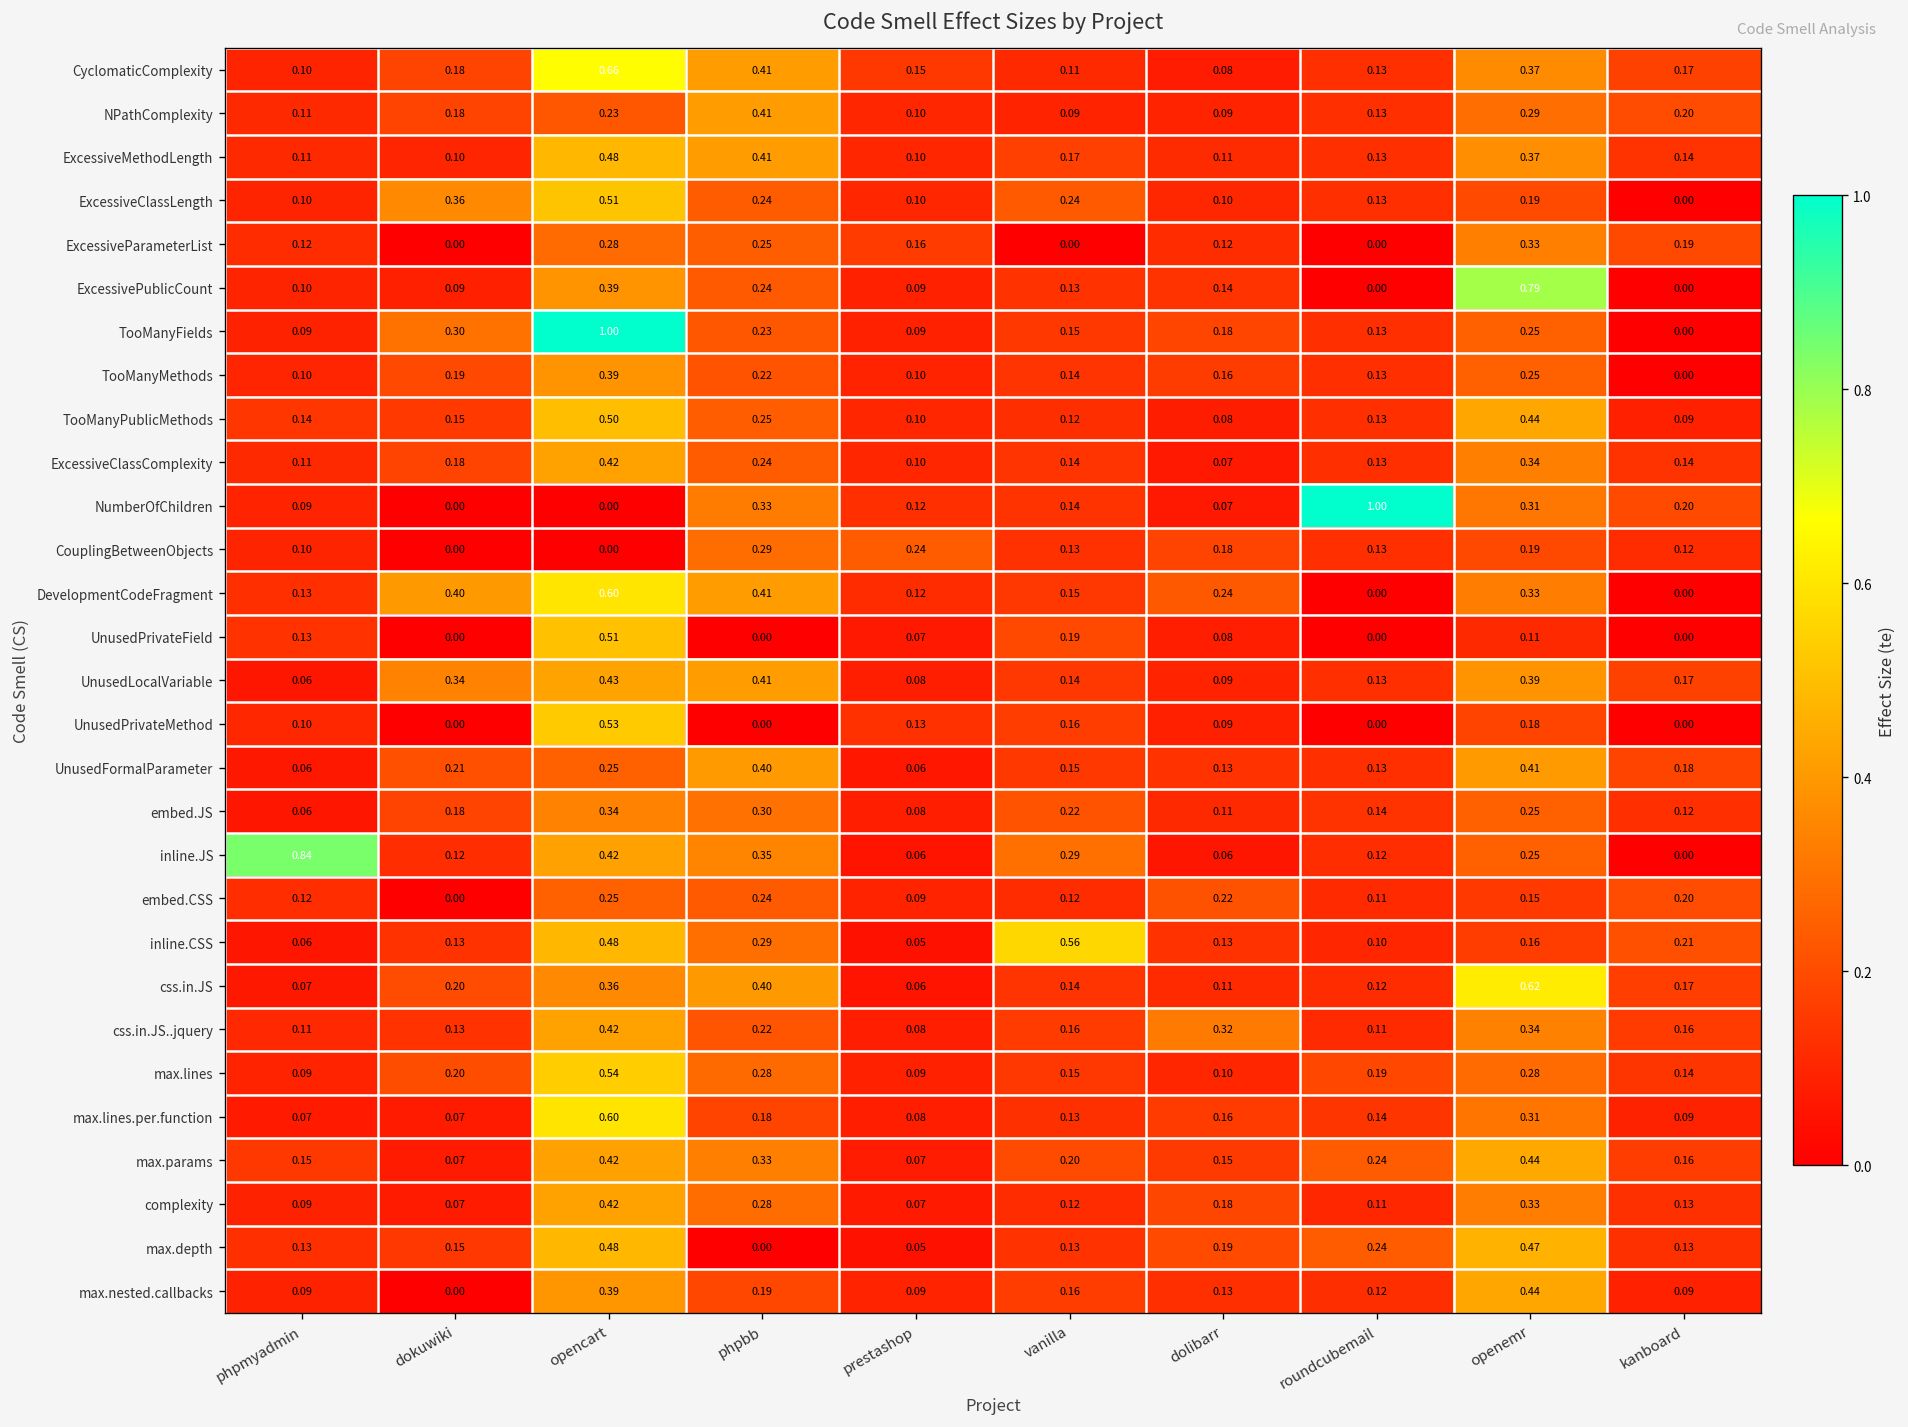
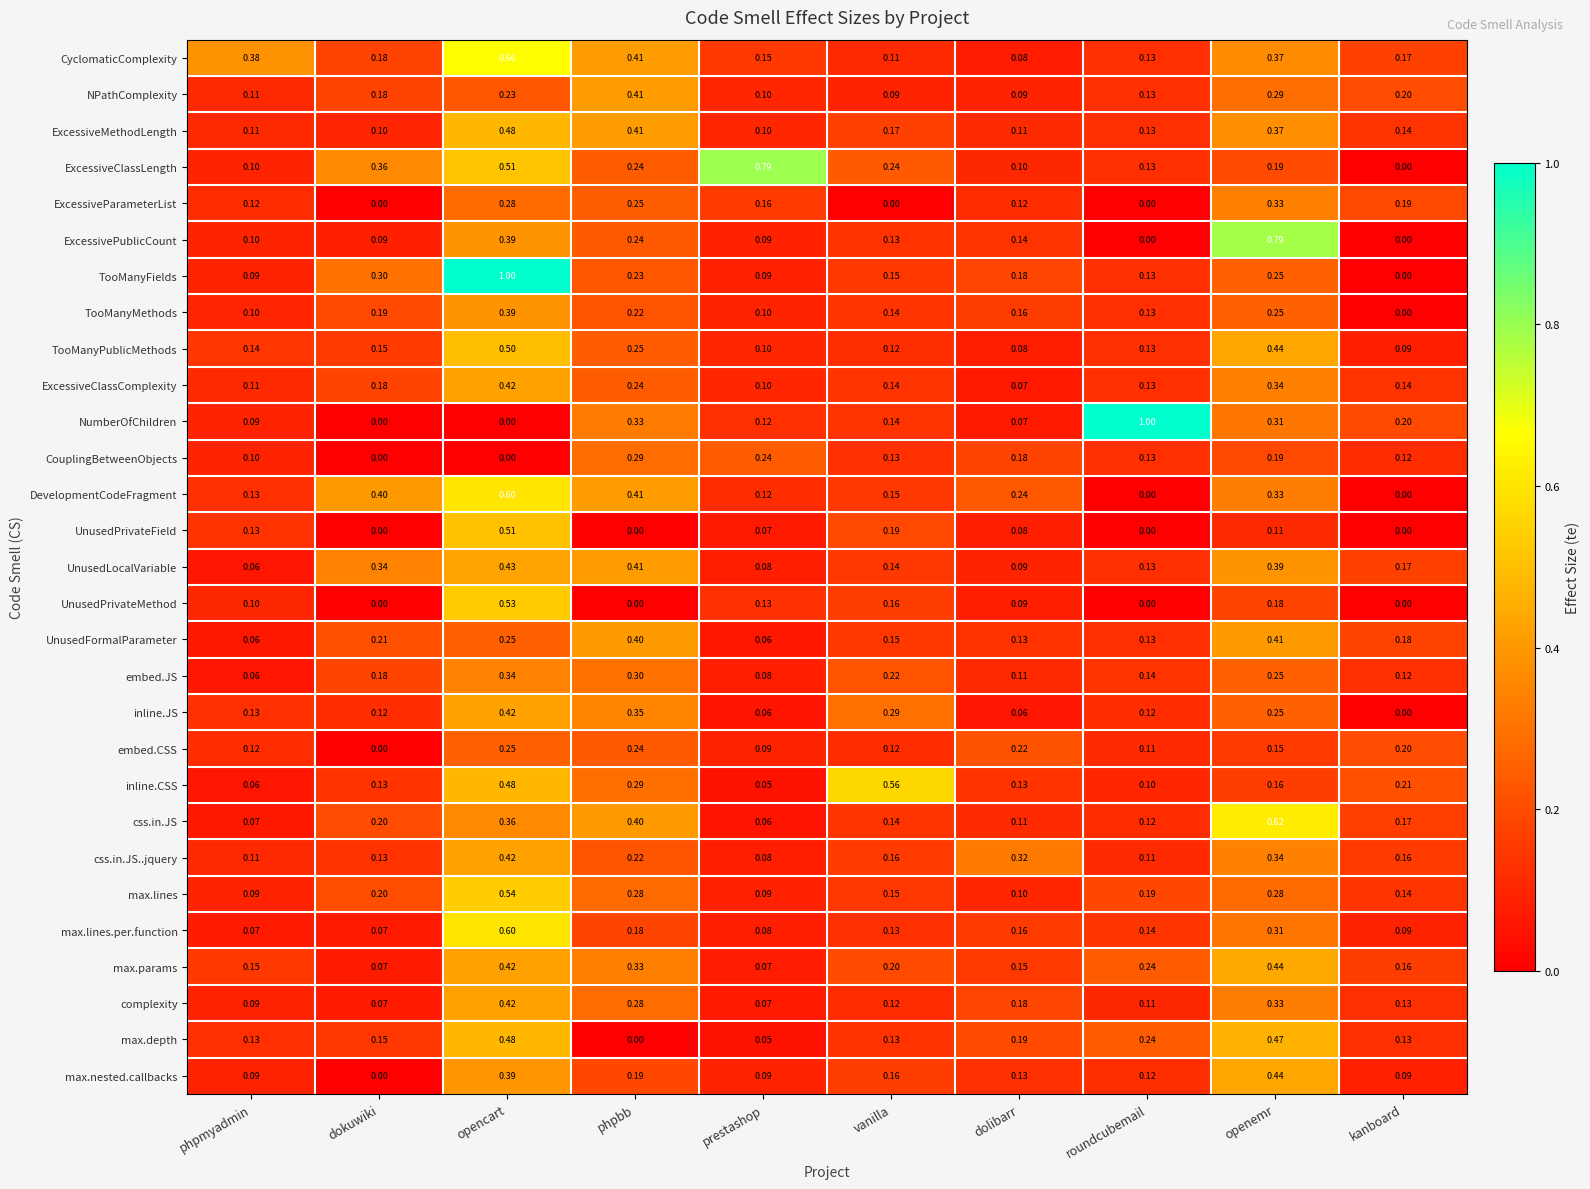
CyclomaticComplexity, phpmyadmin: 0.10 -> 0.38
ExcessiveClassLength, prestashop: 0.10 -> 0.79
inline.JS, phpmyadmin: 0.84 -> 0.13
